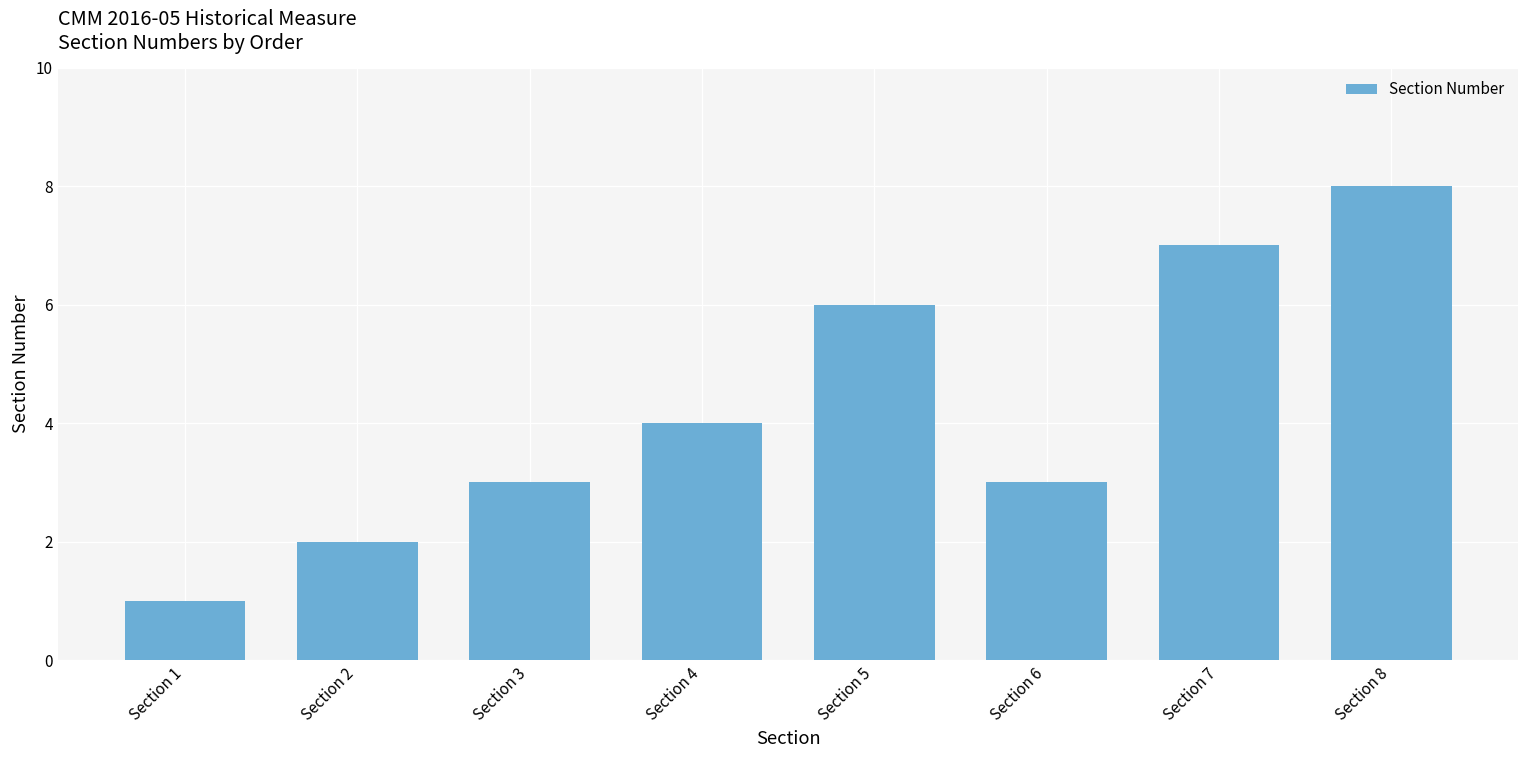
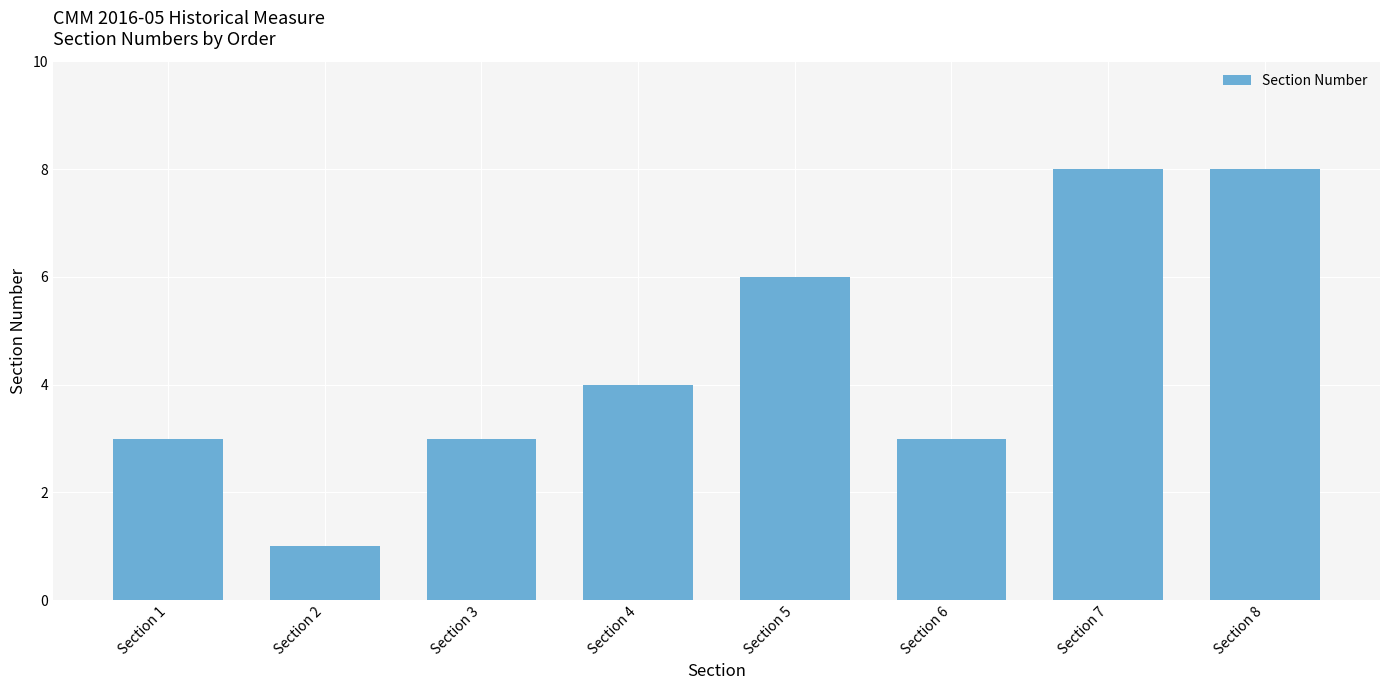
Section 1: 1 -> 3
Section 2: 2 -> 1
Section 7: 7 -> 8
